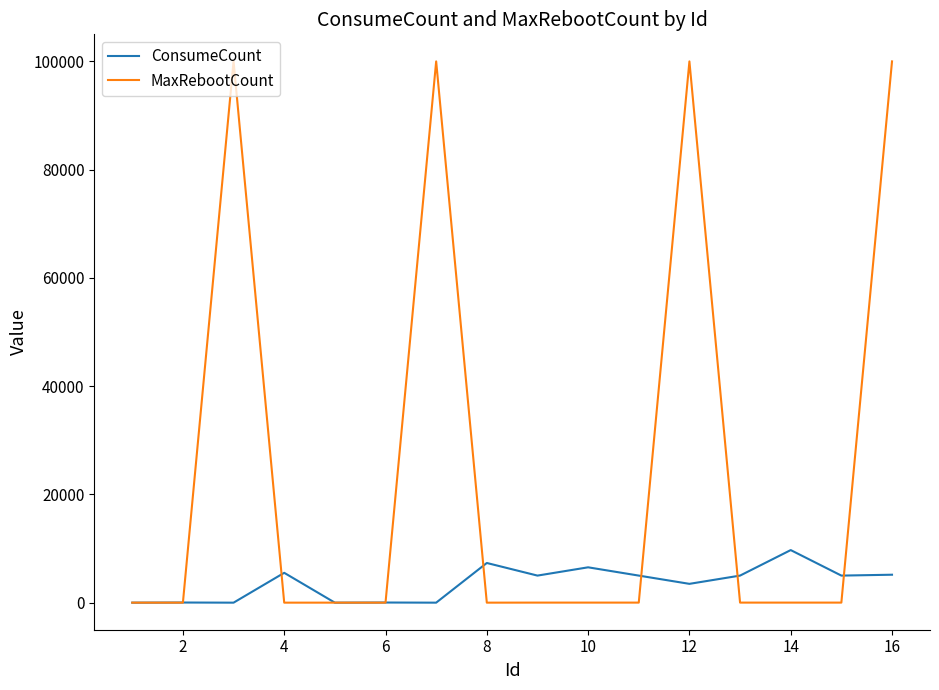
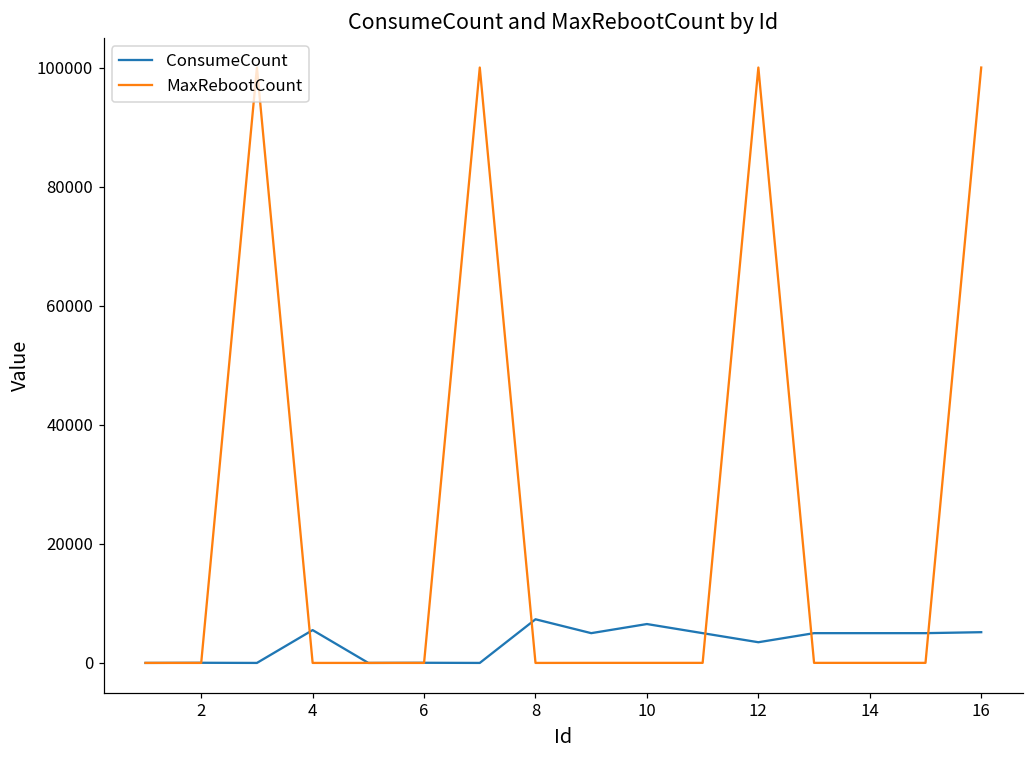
ConsumeCount, 14: 10000 -> 5000
